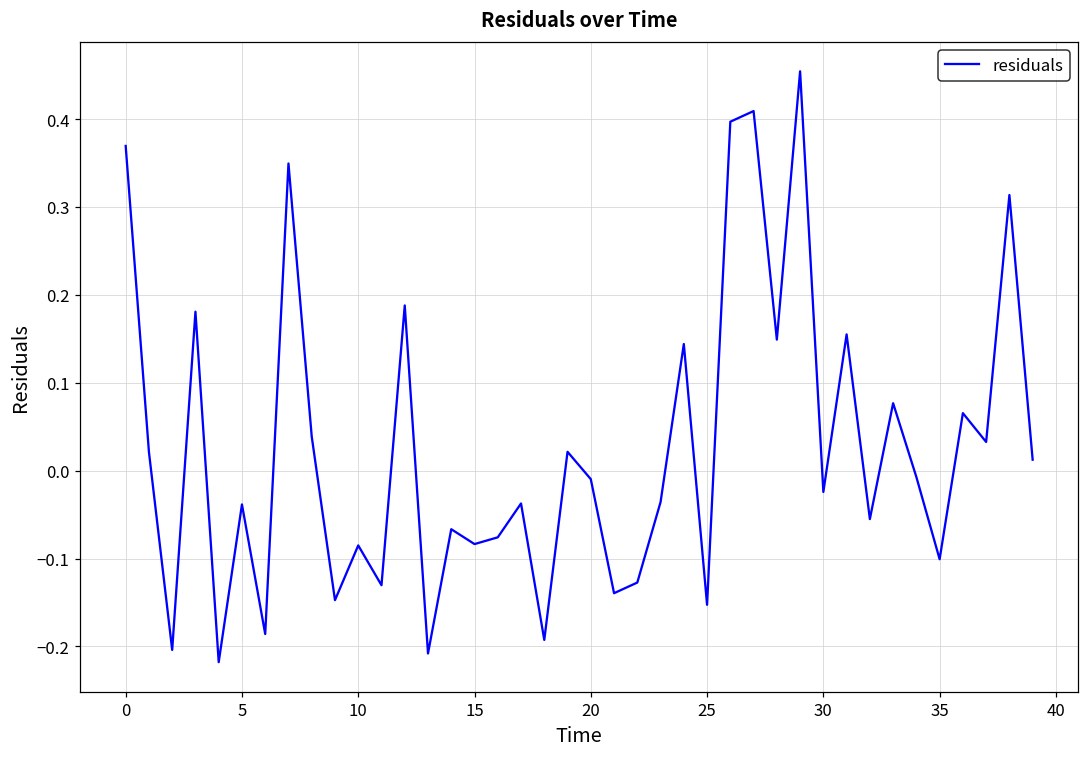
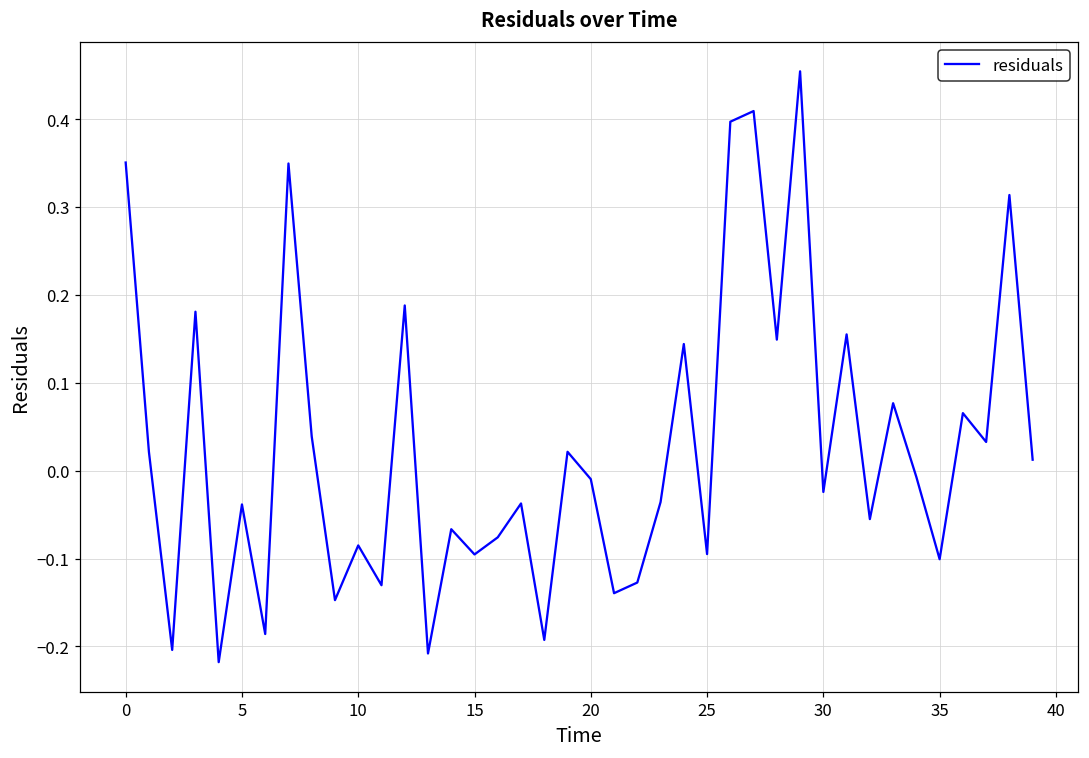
0: 0.37 -> 0.35
15: -0.08 -> -0.10
25: -0.15 -> -0.09
